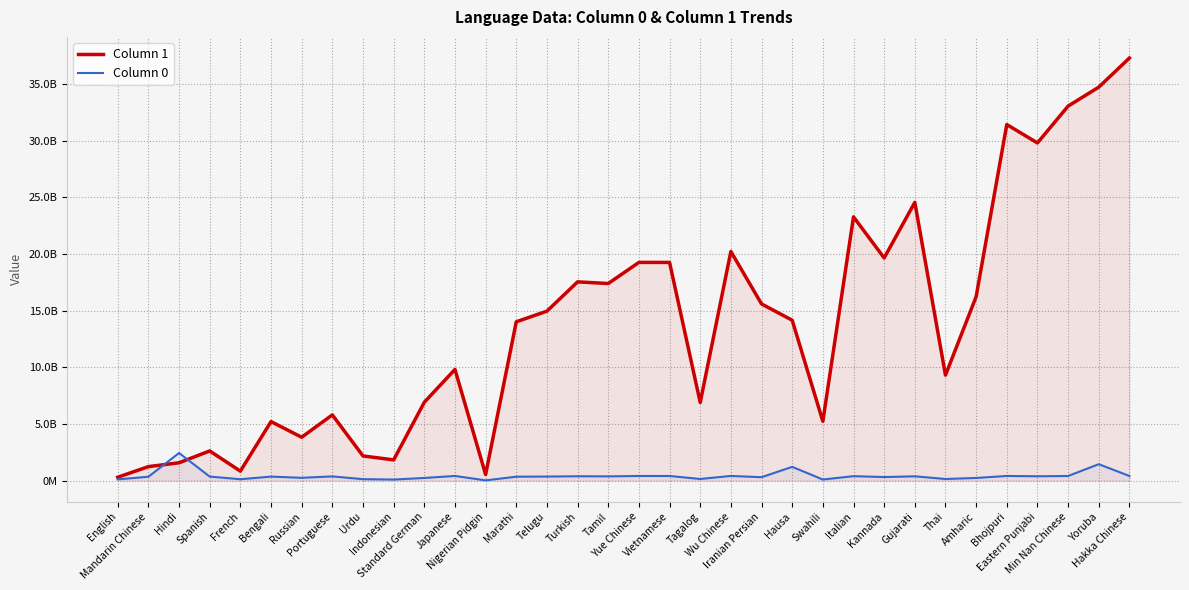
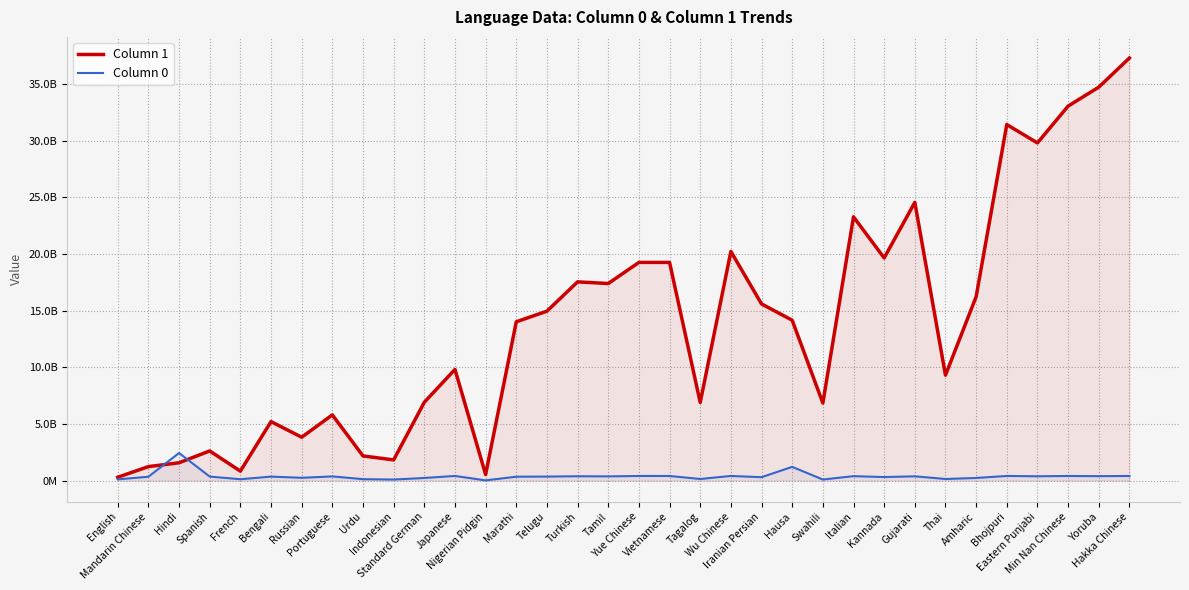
Column 1, Swahili: 5200000000 -> 6800000000
Column 0, Yoruba: 1400000000 -> 400000000
